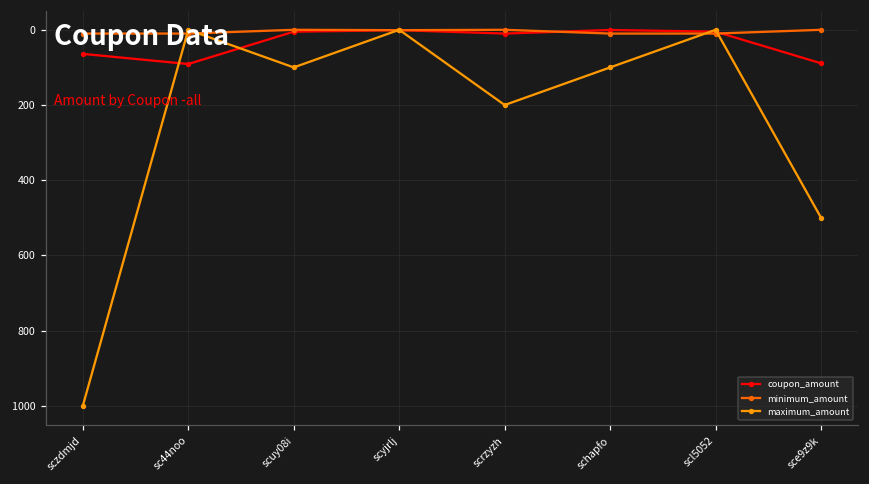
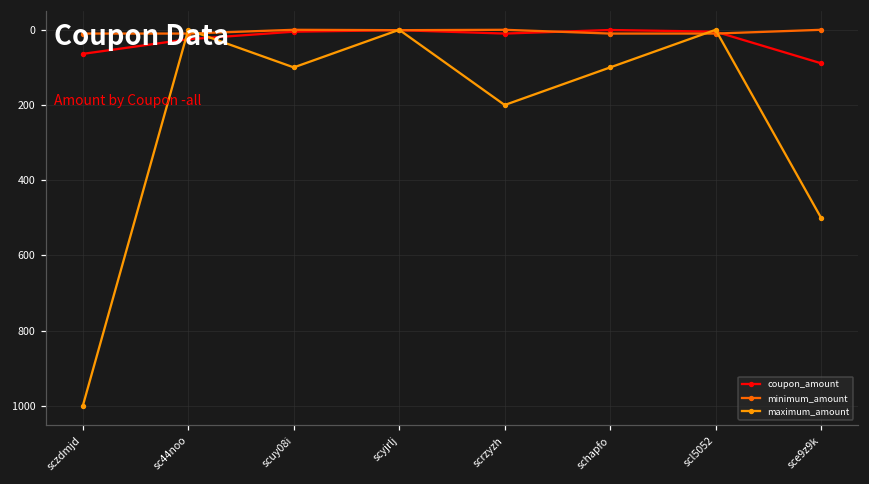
coupon_amount, sc44noo: 90 -> 30
